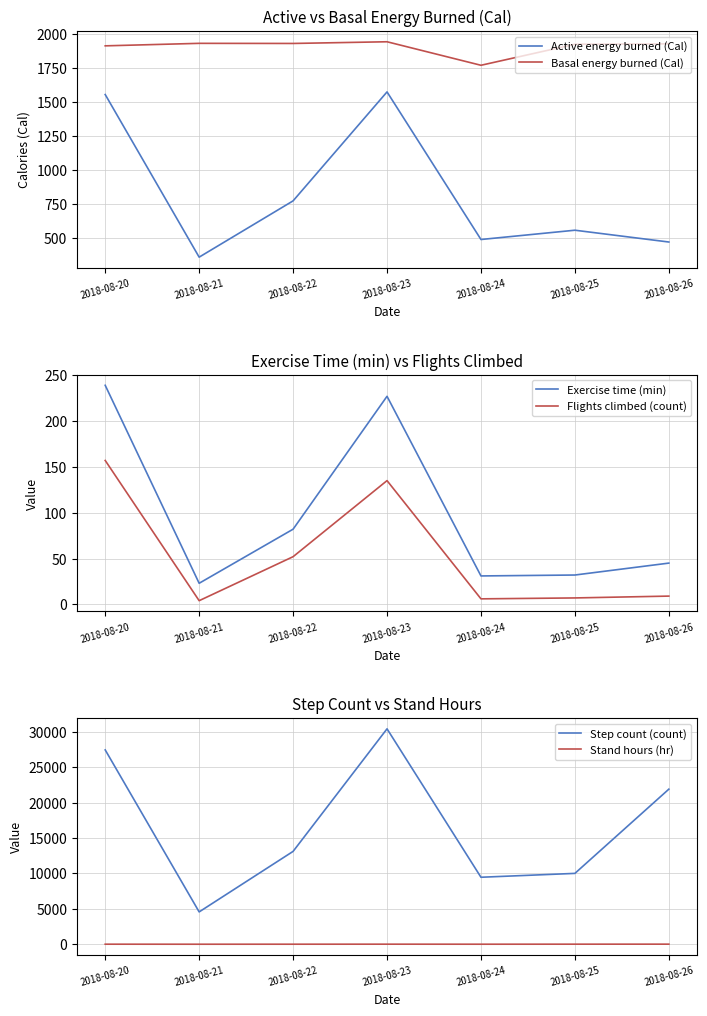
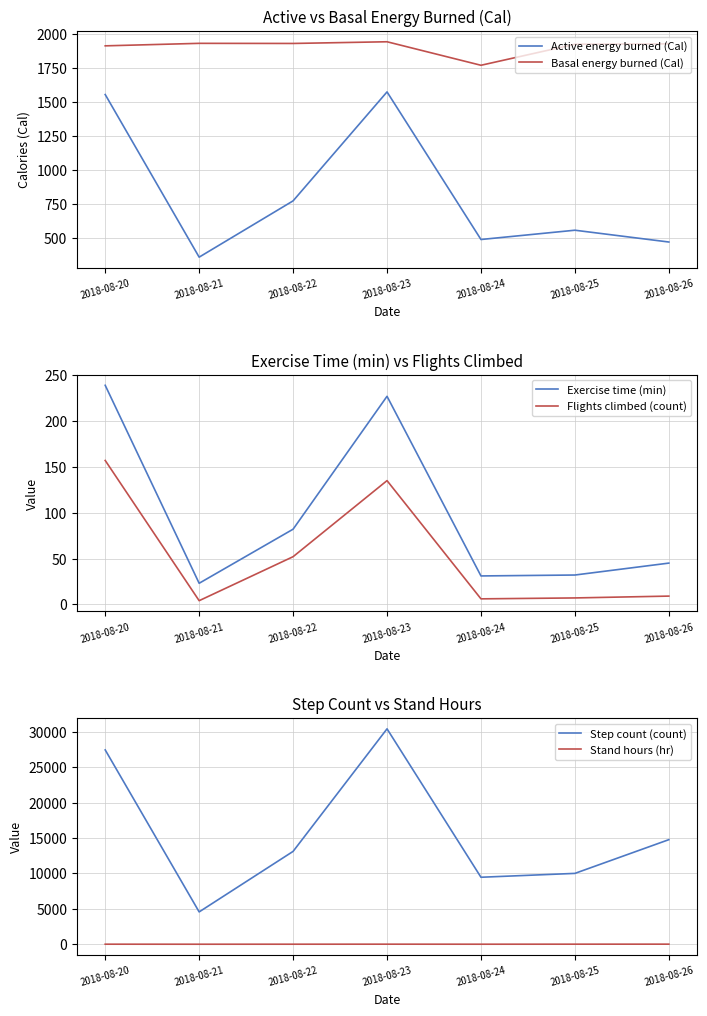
Step Count vs Stand Hours, Step count (count), 2018-08-26: 22000 -> 15000
